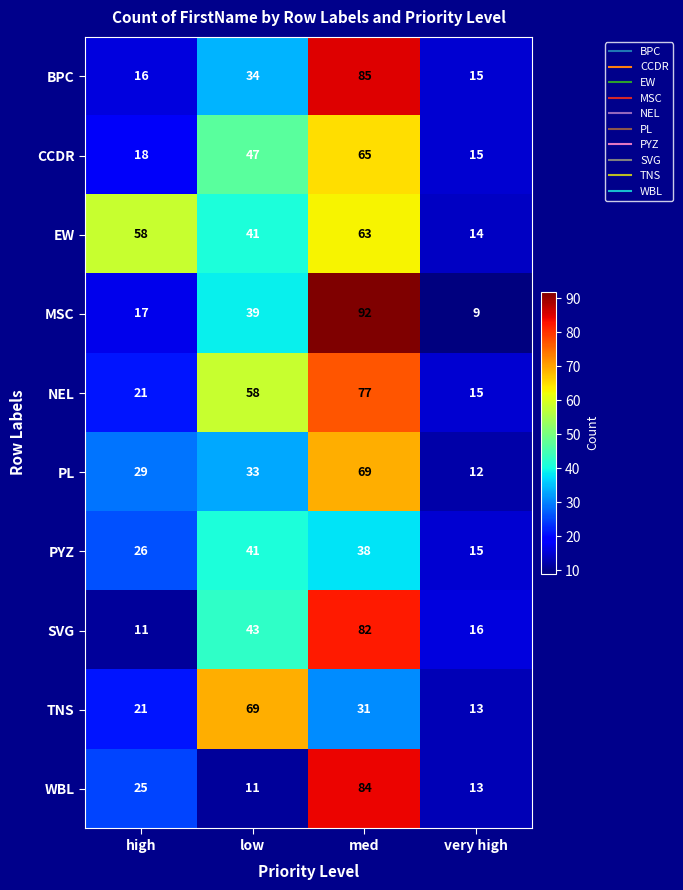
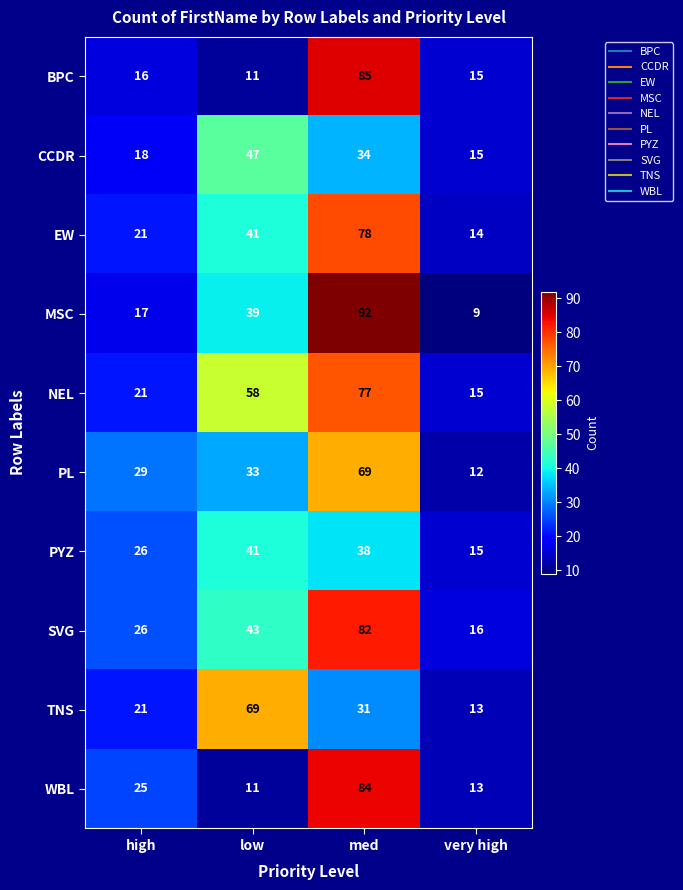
BPC, low: 34 -> 11
CCDR, med: 65 -> 34
EW, high: 58 -> 21
EW, med: 63 -> 78
SVG, high: 11 -> 26
